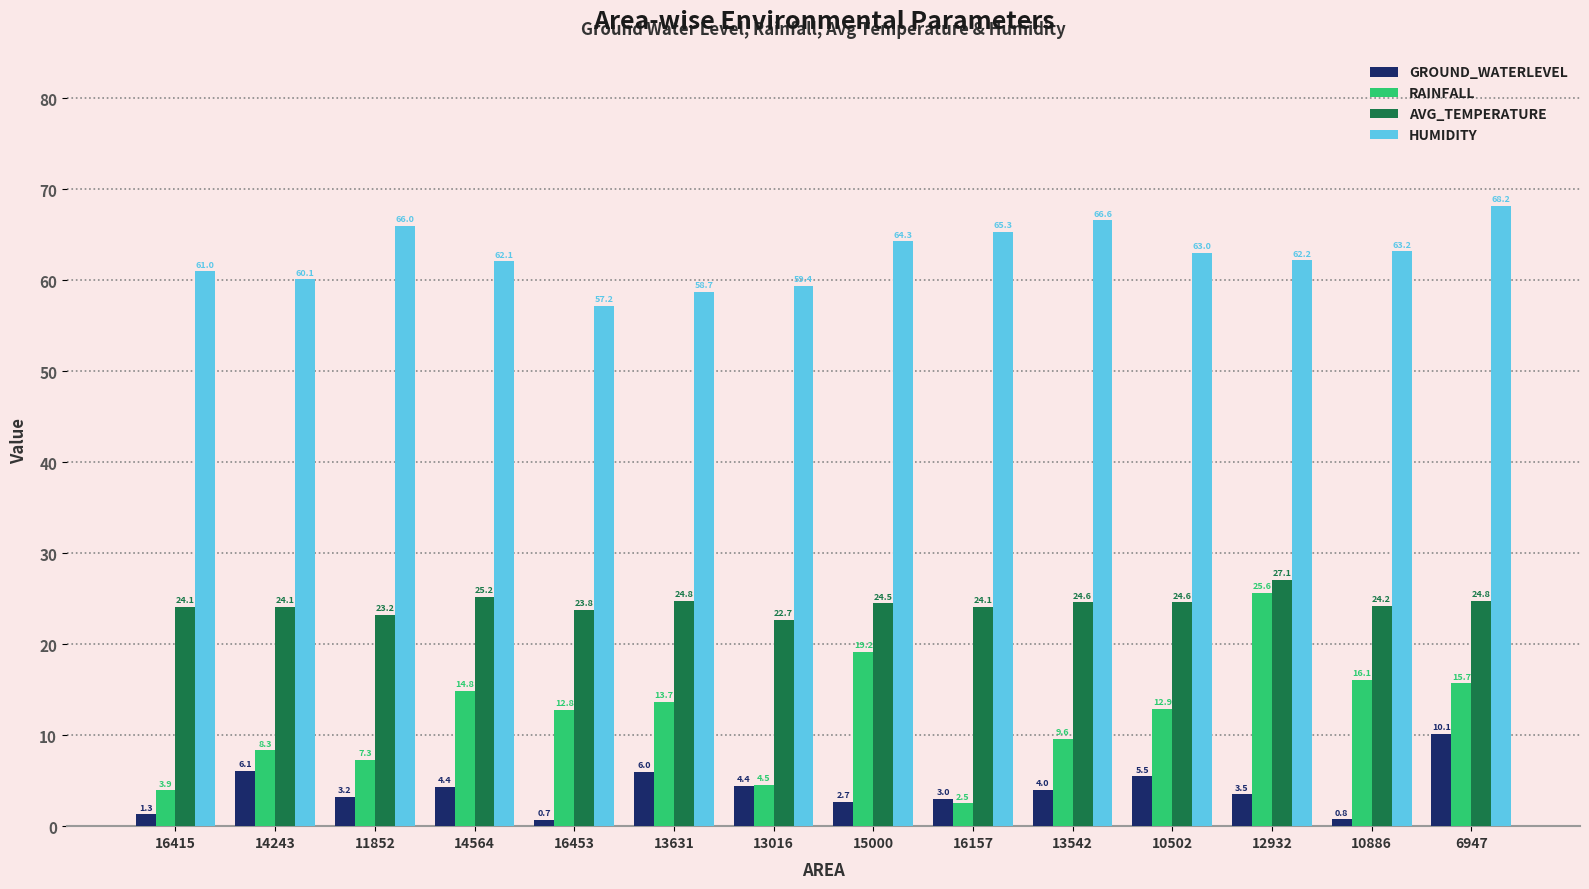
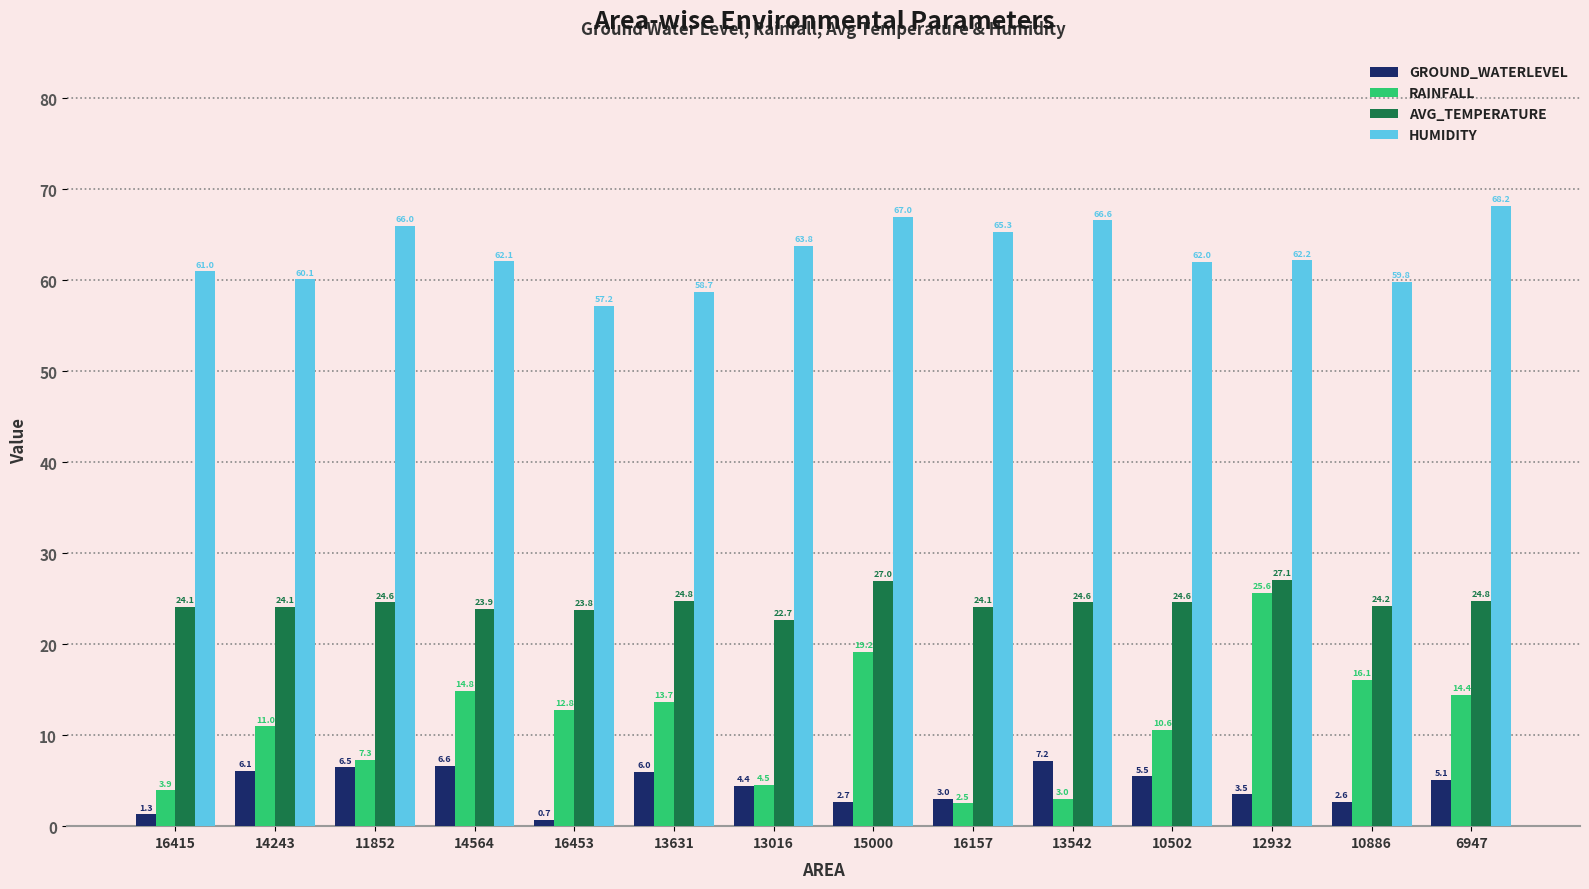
RAINFALL, 14243: 8.3 -> 11.0
GROUND_WATERLEVEL, 11852: 3.2 -> 6.5
AVG_TEMPERATURE, 11852: 23.2 -> 24.6
GROUND_WATERLEVEL, 14564: 4.4 -> 6.6
AVG_TEMPERATURE, 14564: 25.2 -> 23.9
HUMIDITY, 13016: 59.4 -> 63.8
AVG_TEMPERATURE, 15000: 24.5 -> 27.0
HUMIDITY, 15000: 64.3 -> 67.0
GROUND_WATERLEVEL, 13542: 4.0 -> 7.2
RAINFALL, 13542: 9.6 -> 3.0
RAINFALL, 10502: 12.9 -> 10.6
HUMIDITY, 10502: 63.0 -> 62.0
GROUND_WATERLEVEL, 10886: 0.8 -> 2.6
HUMIDITY, 10886: 63.2 -> 59.8
GROUND_WATERLEVEL, 6947: 10.1 -> 5.1
RAINFALL, 6947: 15.7 -> 14.4
